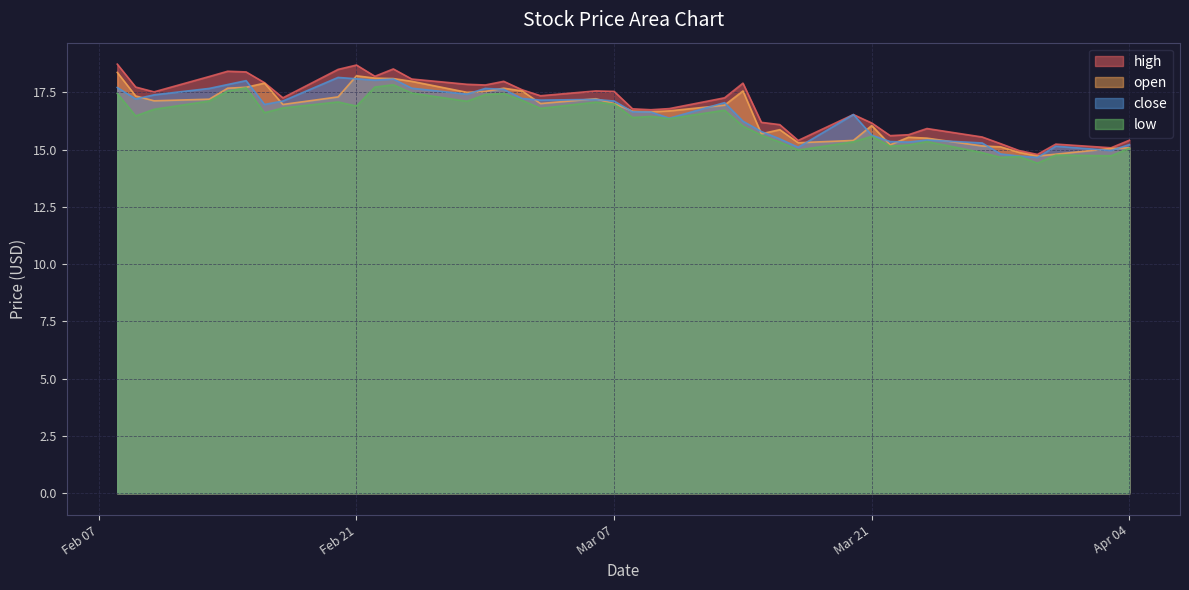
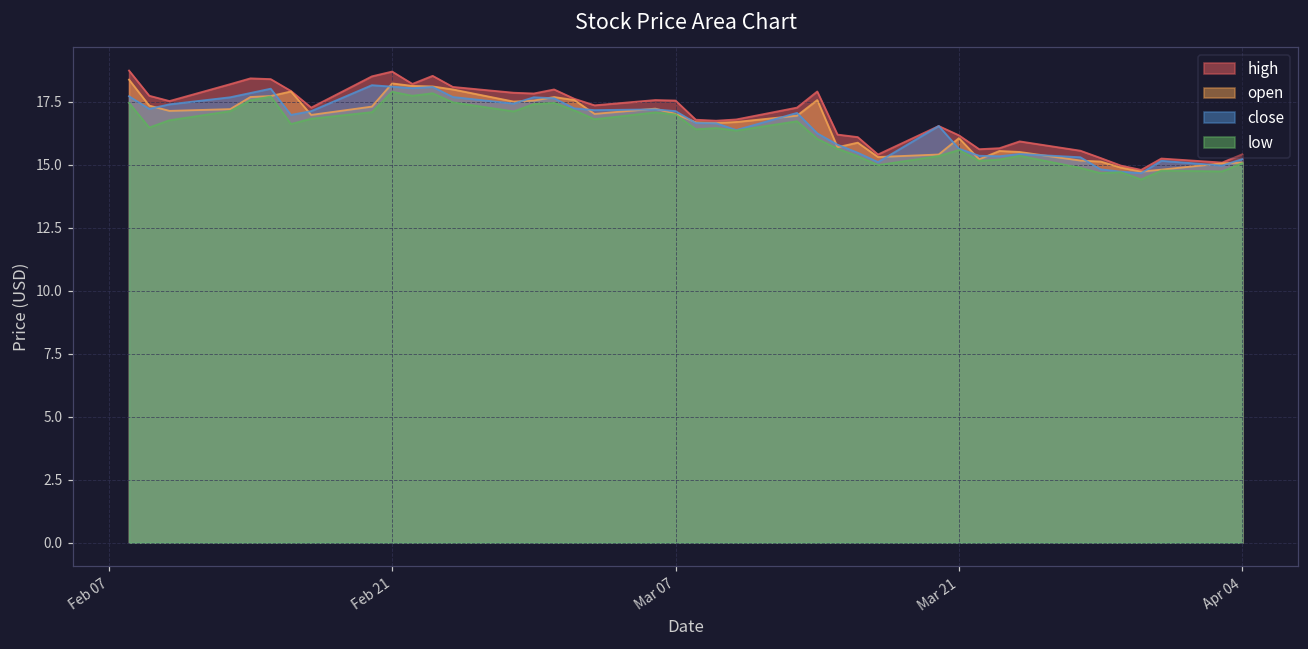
low, Feb 21: 16.9 -> 17.9
